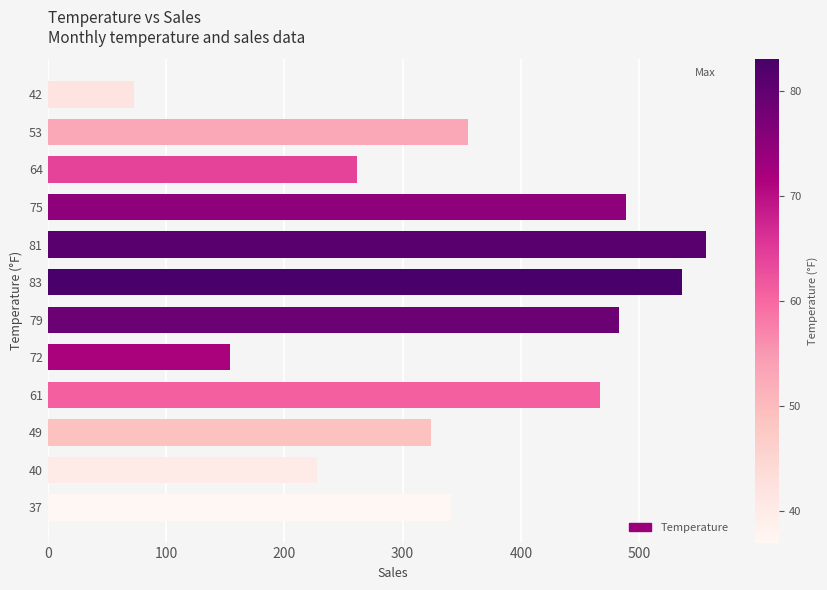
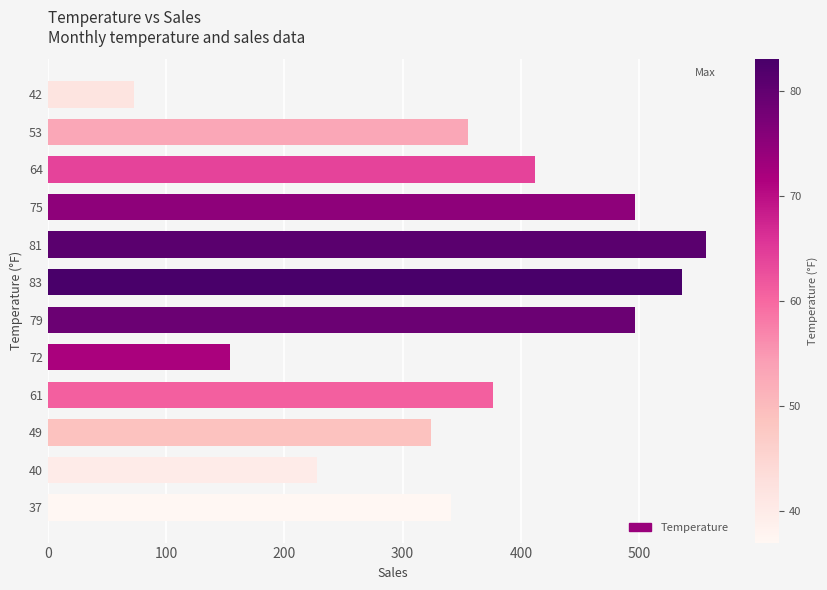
64: 261 -> 412
75: 489 -> 496
79: 483 -> 496
61: 467 -> 376
